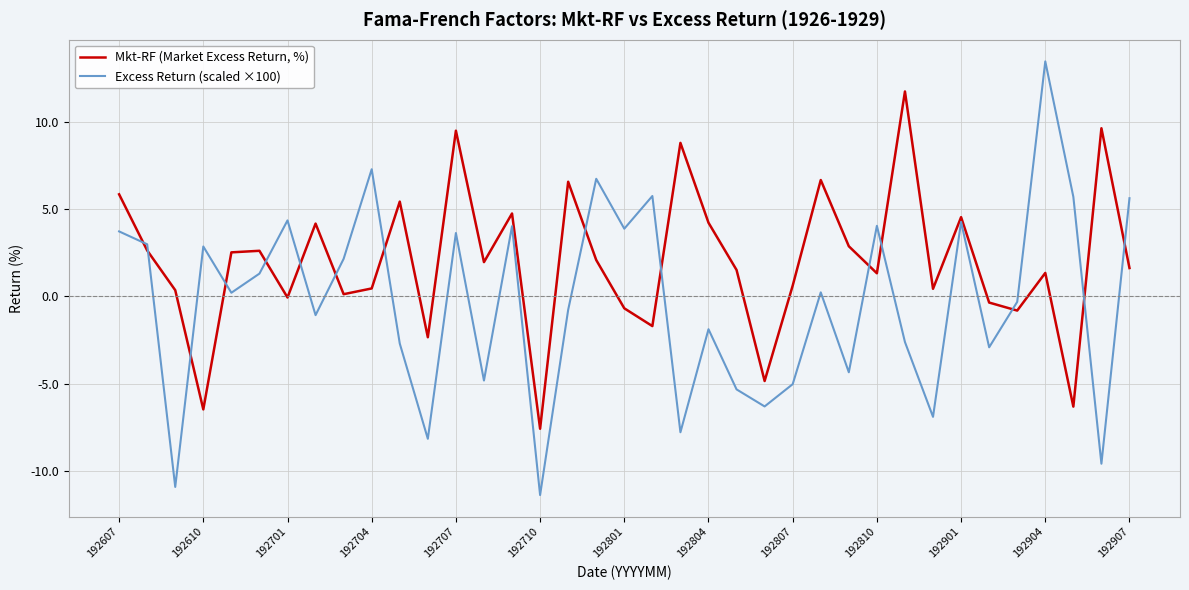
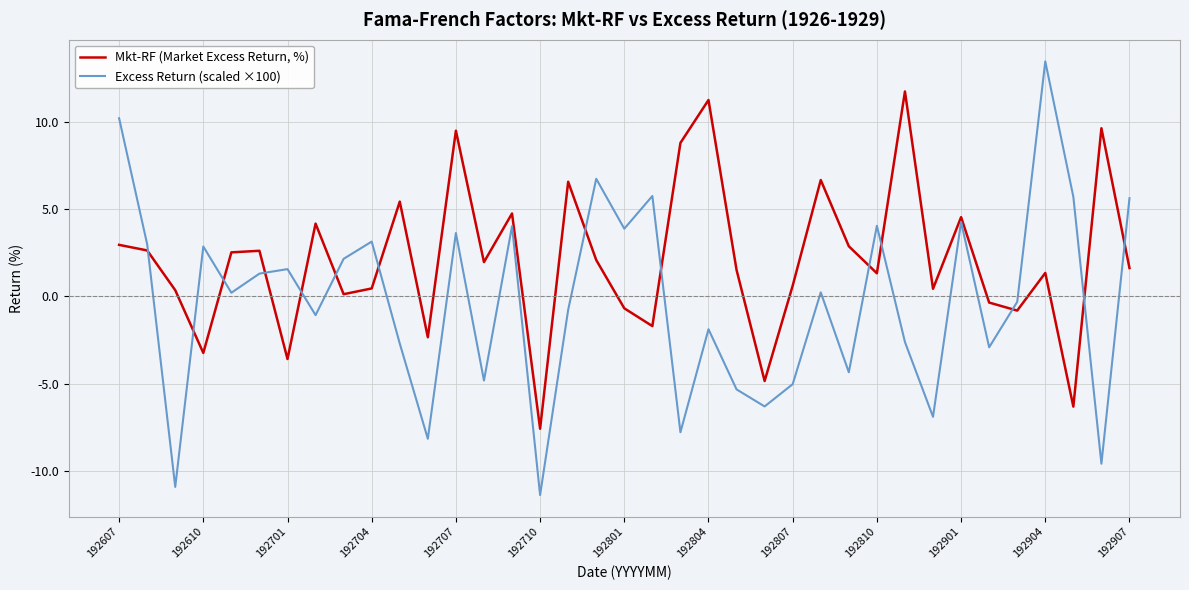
Mkt-RF (Market Excess Return, %), 192607: 5.9 -> 3.0
Excess Return (scaled ×100), 192607: 3.7 -> 10.2
Mkt-RF (Market Excess Return, %), 192610: -6.5 -> -3.2
Mkt-RF (Market Excess Return, %), 192701: -0.1 -> -3.6
Excess Return (scaled ×100), 192701: 4.4 -> 1.6
Excess Return (scaled ×100), 192704: 7.3 -> 3.1
Mkt-RF (Market Excess Return, %), 192804: 4.2 -> 11.3
